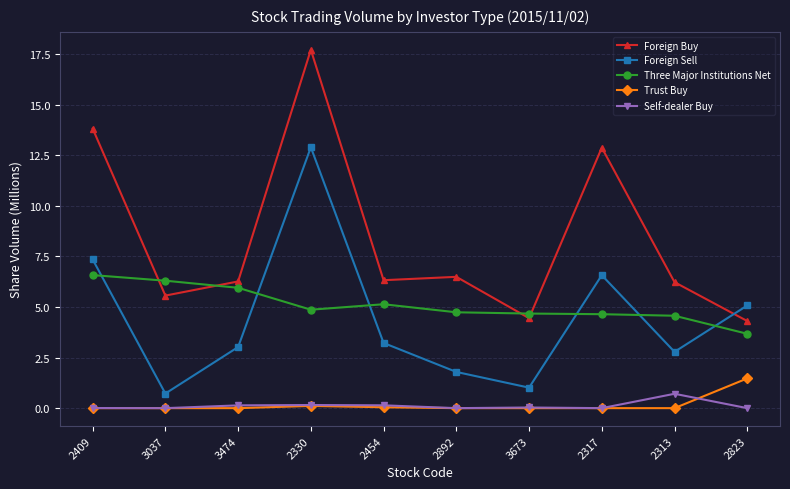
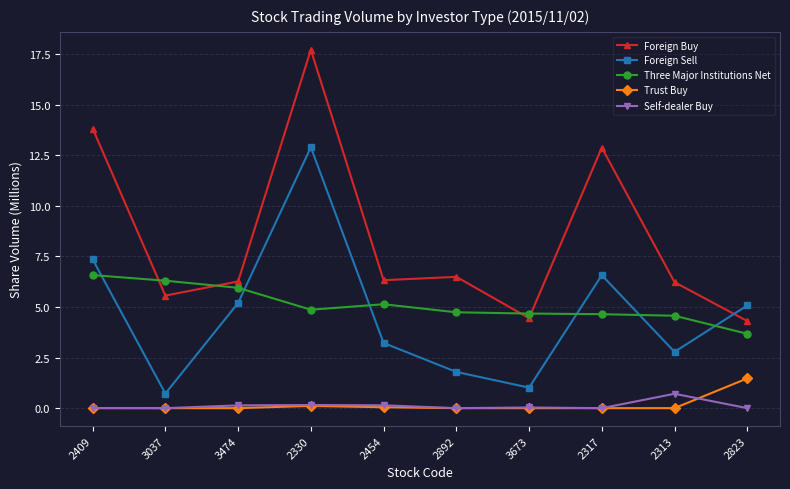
Foreign Sell, 3474: 3.0 -> 5.2
